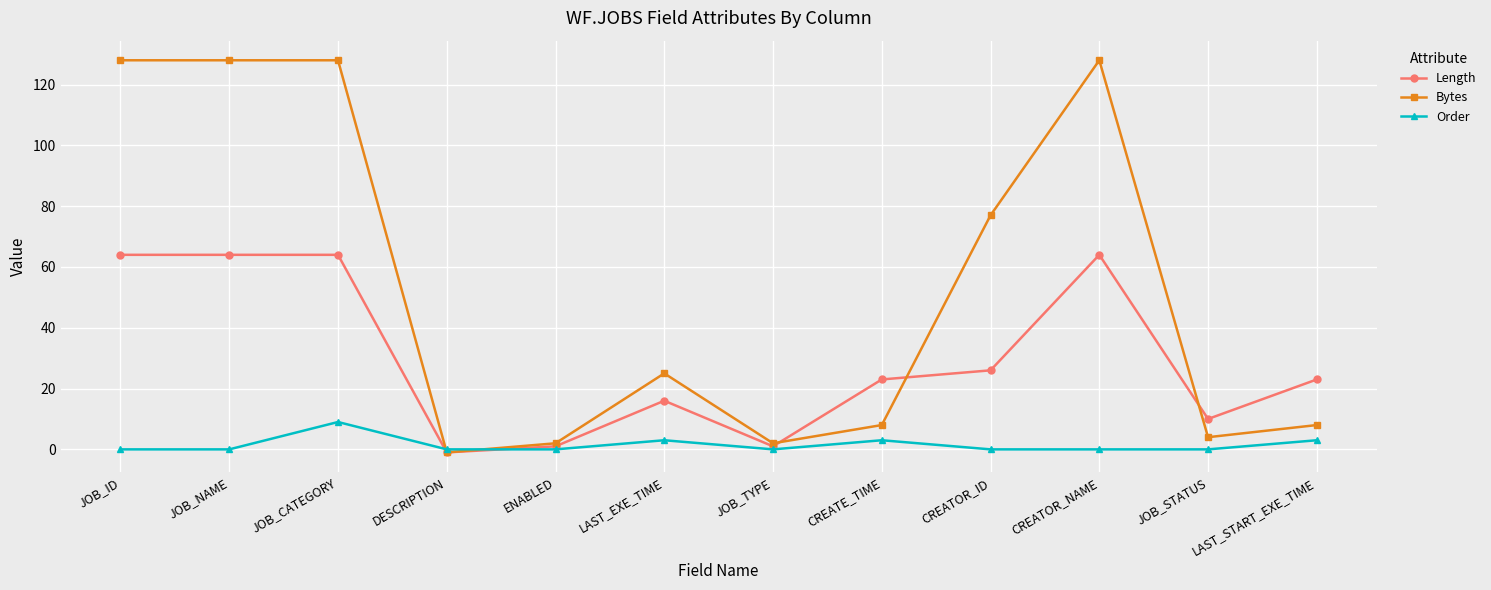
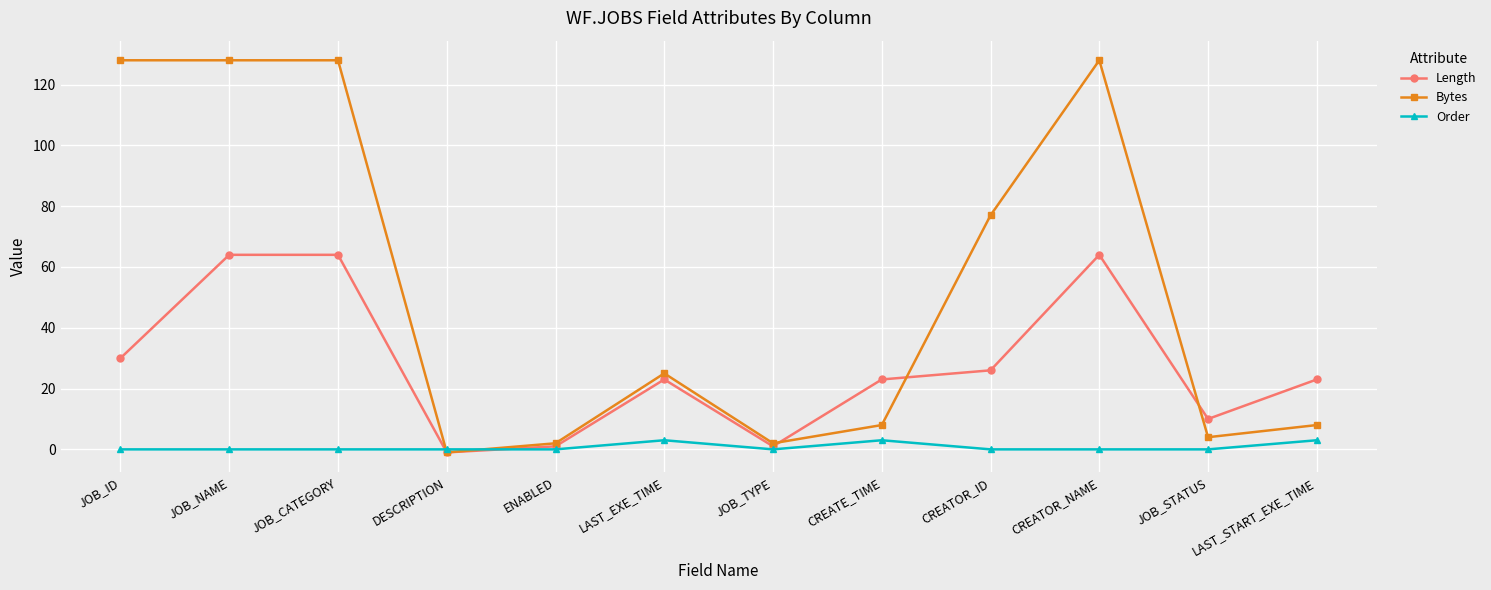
Length, JOB_ID: 64 -> 30
Order, JOB_CATEGORY: 9 -> 0
Length, LAST_EXE_TIME: 16 -> 23
